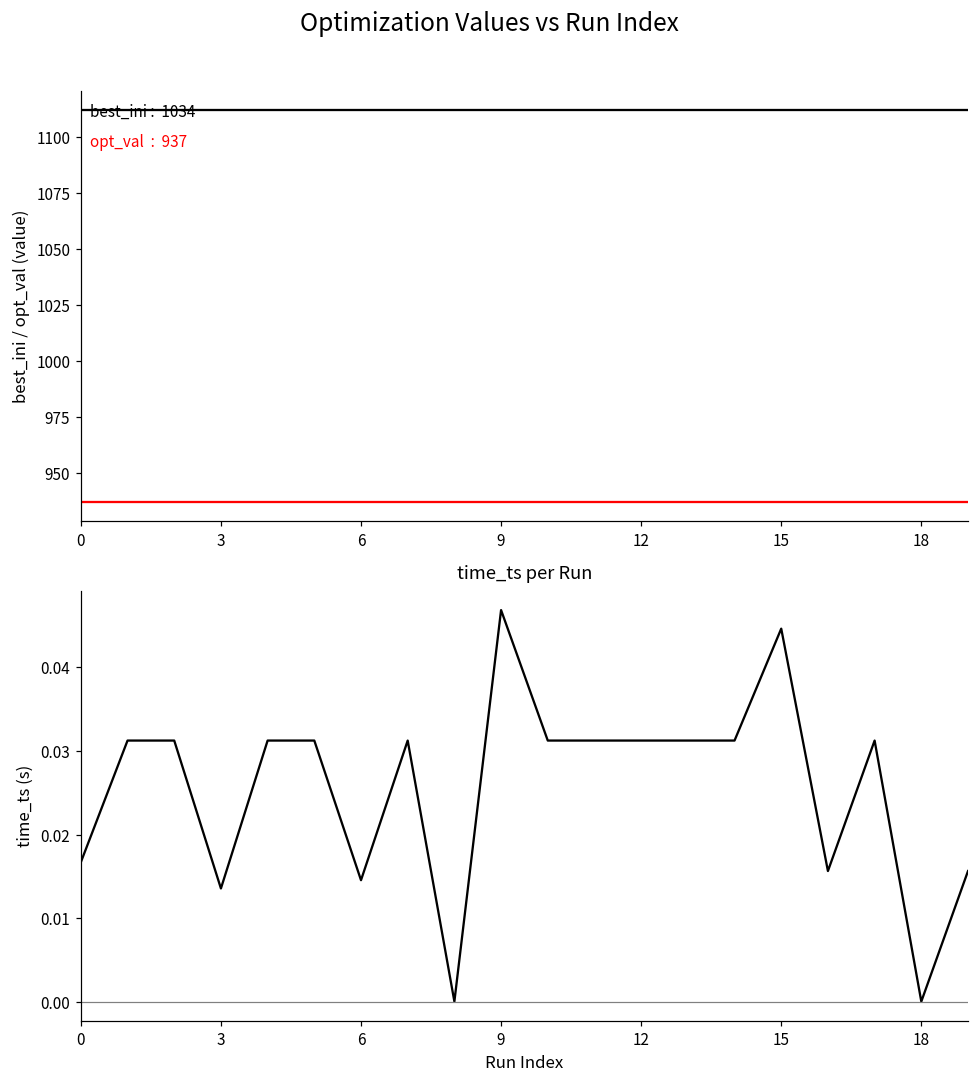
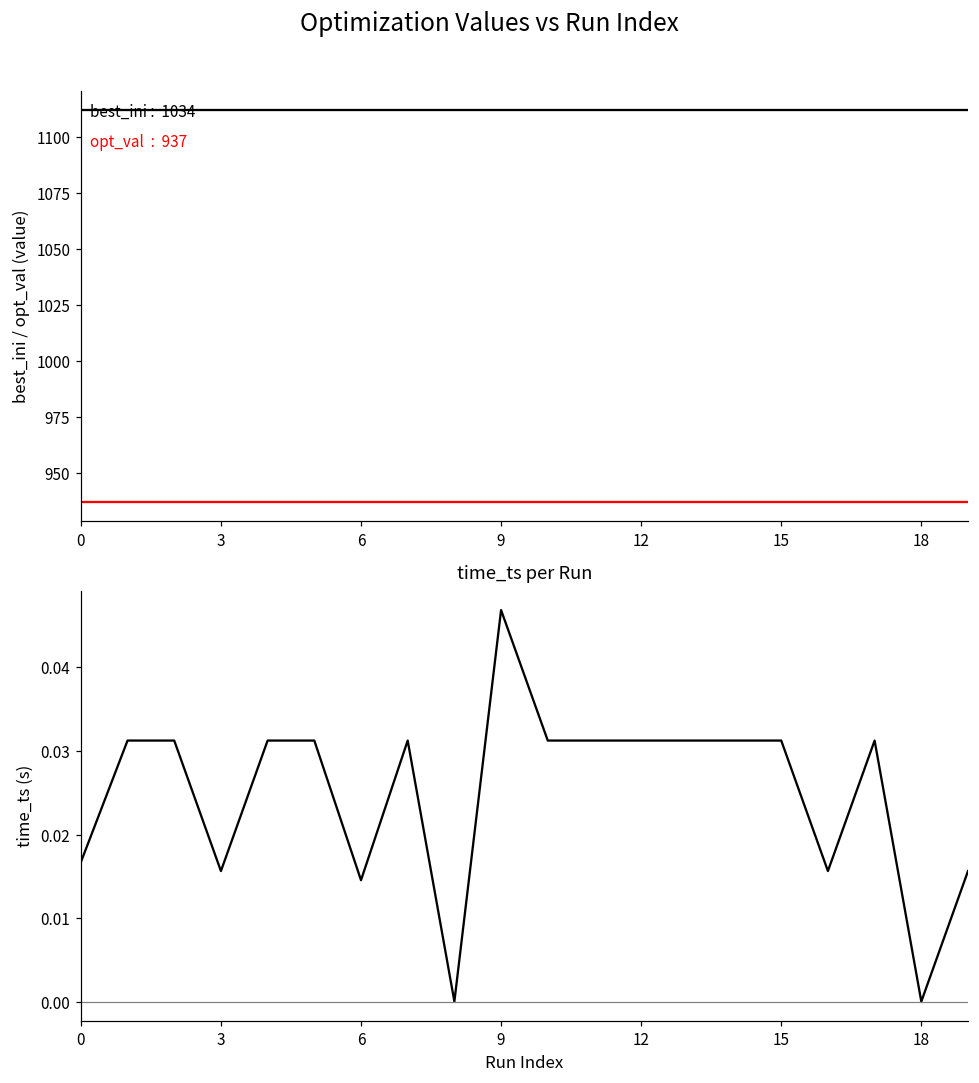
time_ts per Run, 3: 0.014 -> 0.016
time_ts per Run, 15: 0.045 -> 0.031
